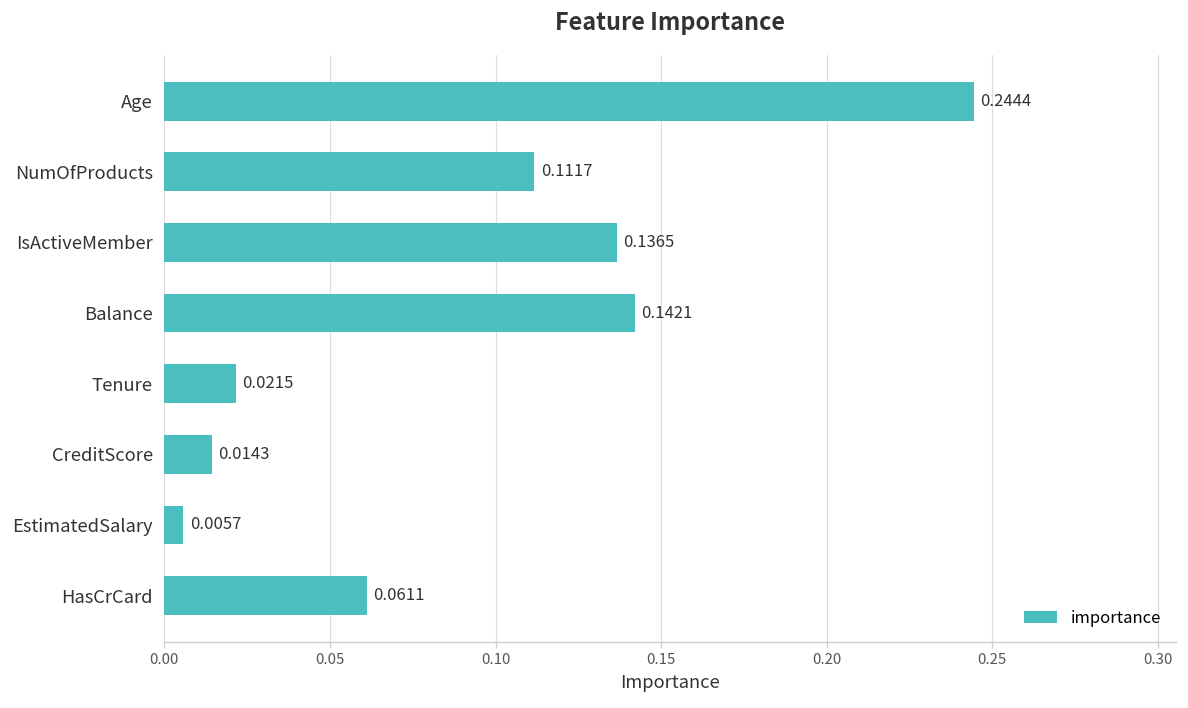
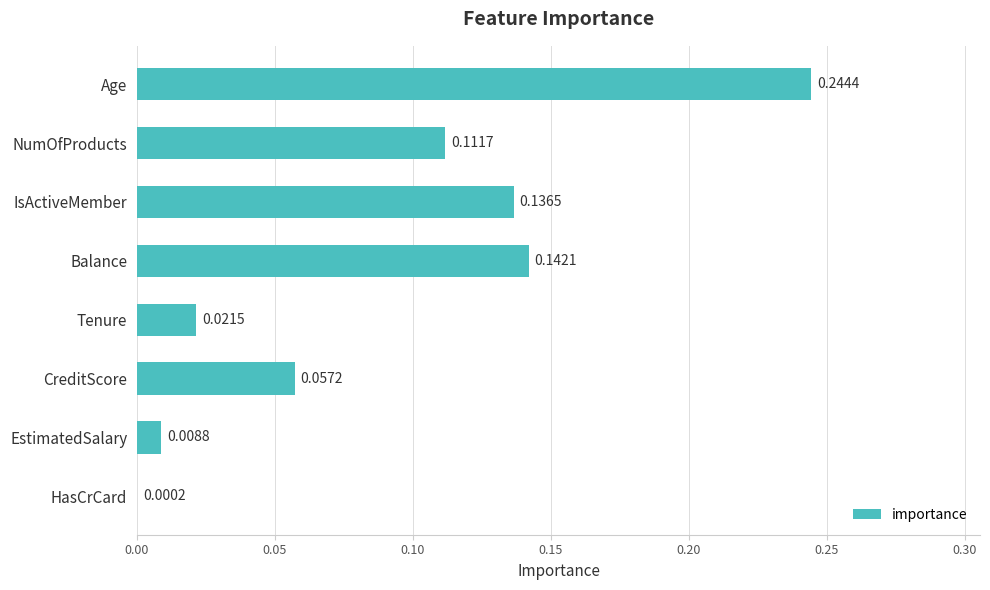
CreditScore: 0.0143 -> 0.0572
EstimatedSalary: 0.0057 -> 0.0088
HasCrCard: 0.0611 -> 0.0002
